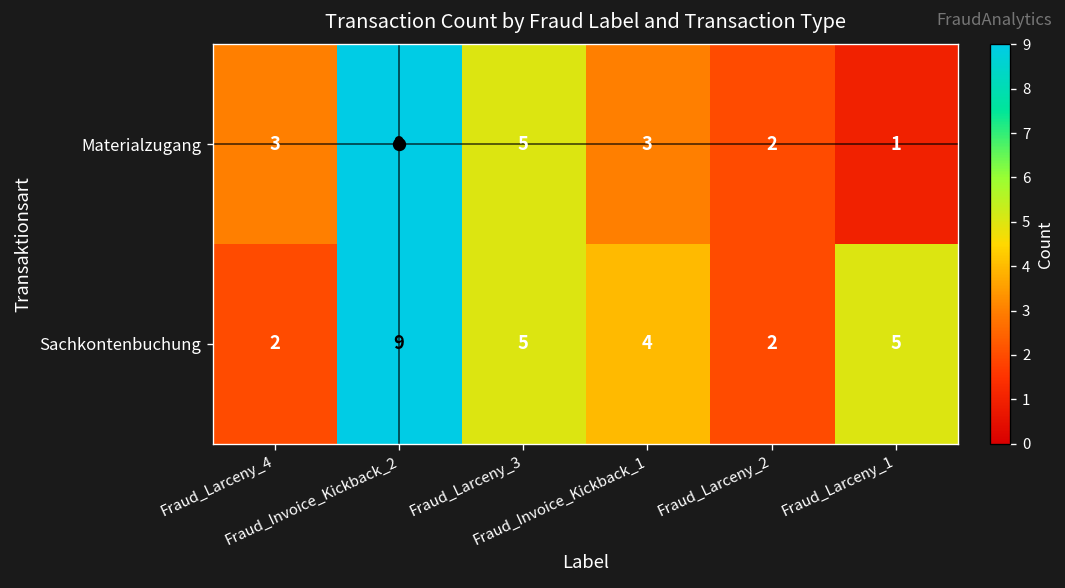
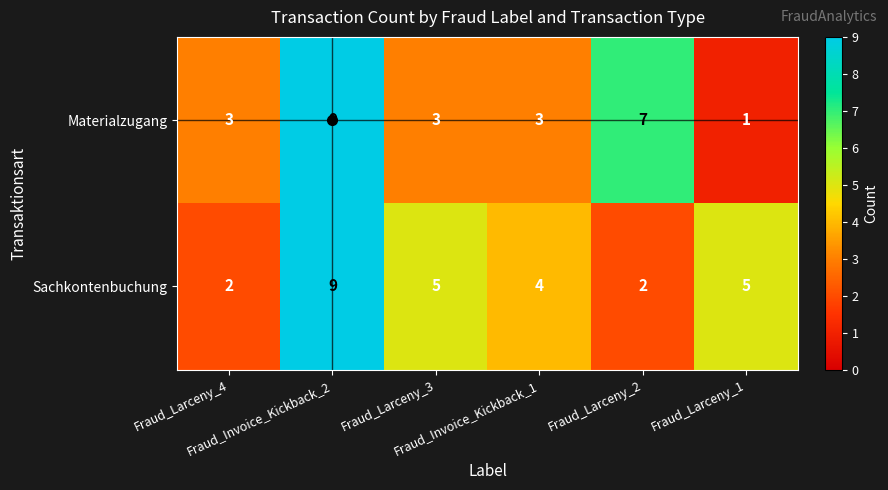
Materialzugang, Fraud_Larceny_3: 5 -> 3
Materialzugang, Fraud_Larceny_2: 2 -> 7
